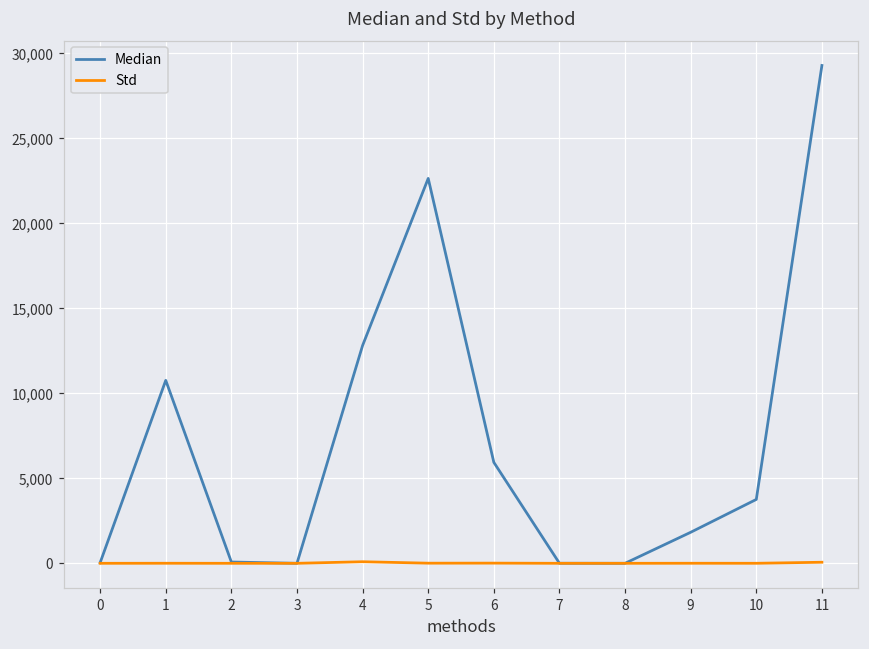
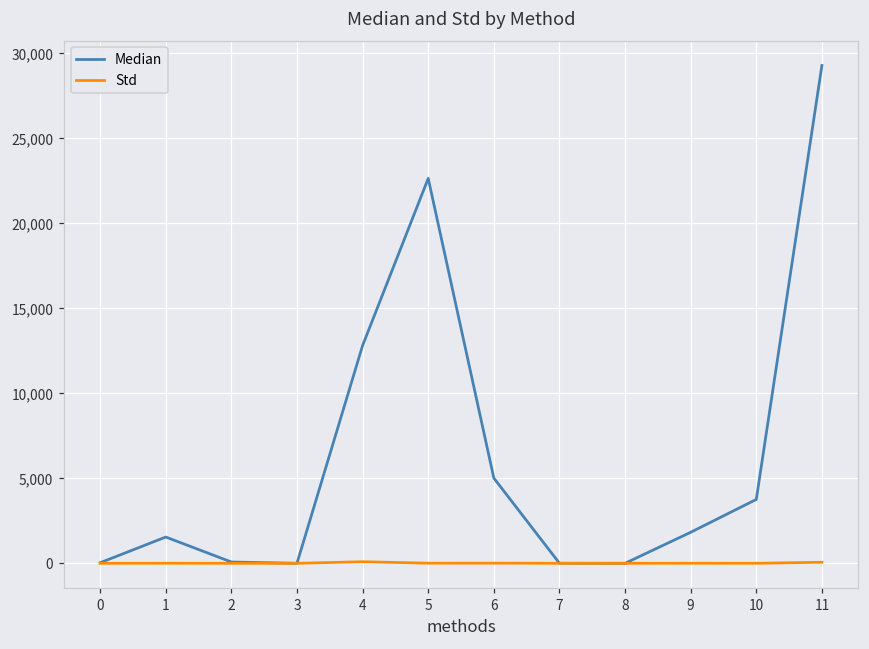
Median, 1: 10,800 -> 1,500
Median, 6: 5,900 -> 5,000
